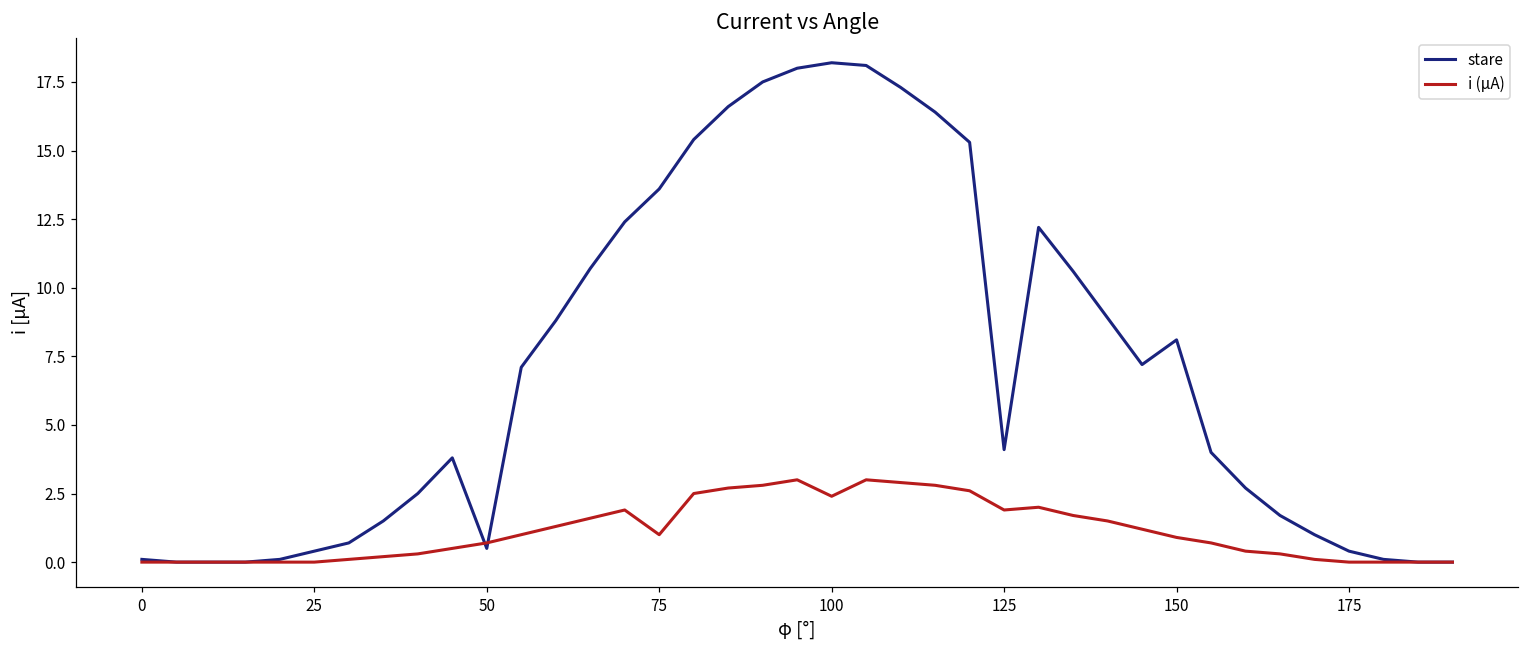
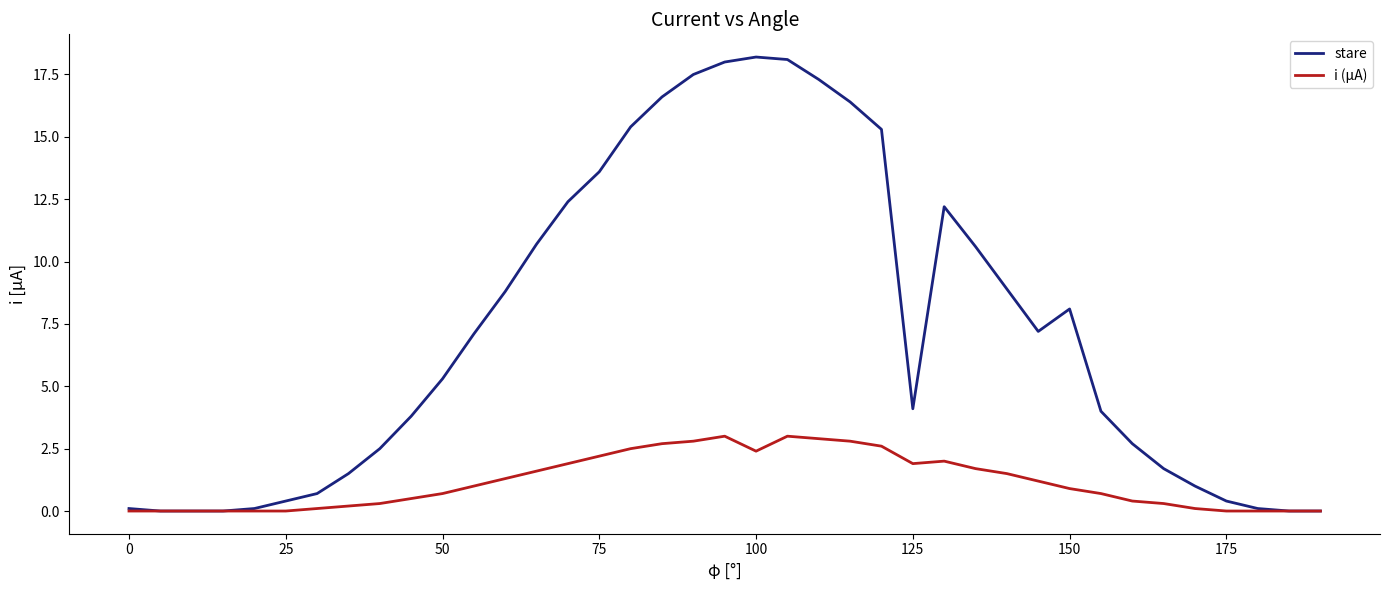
stare, 50: 0.5 -> 5.3
i (μA), 75: 1.0 -> 2.2
